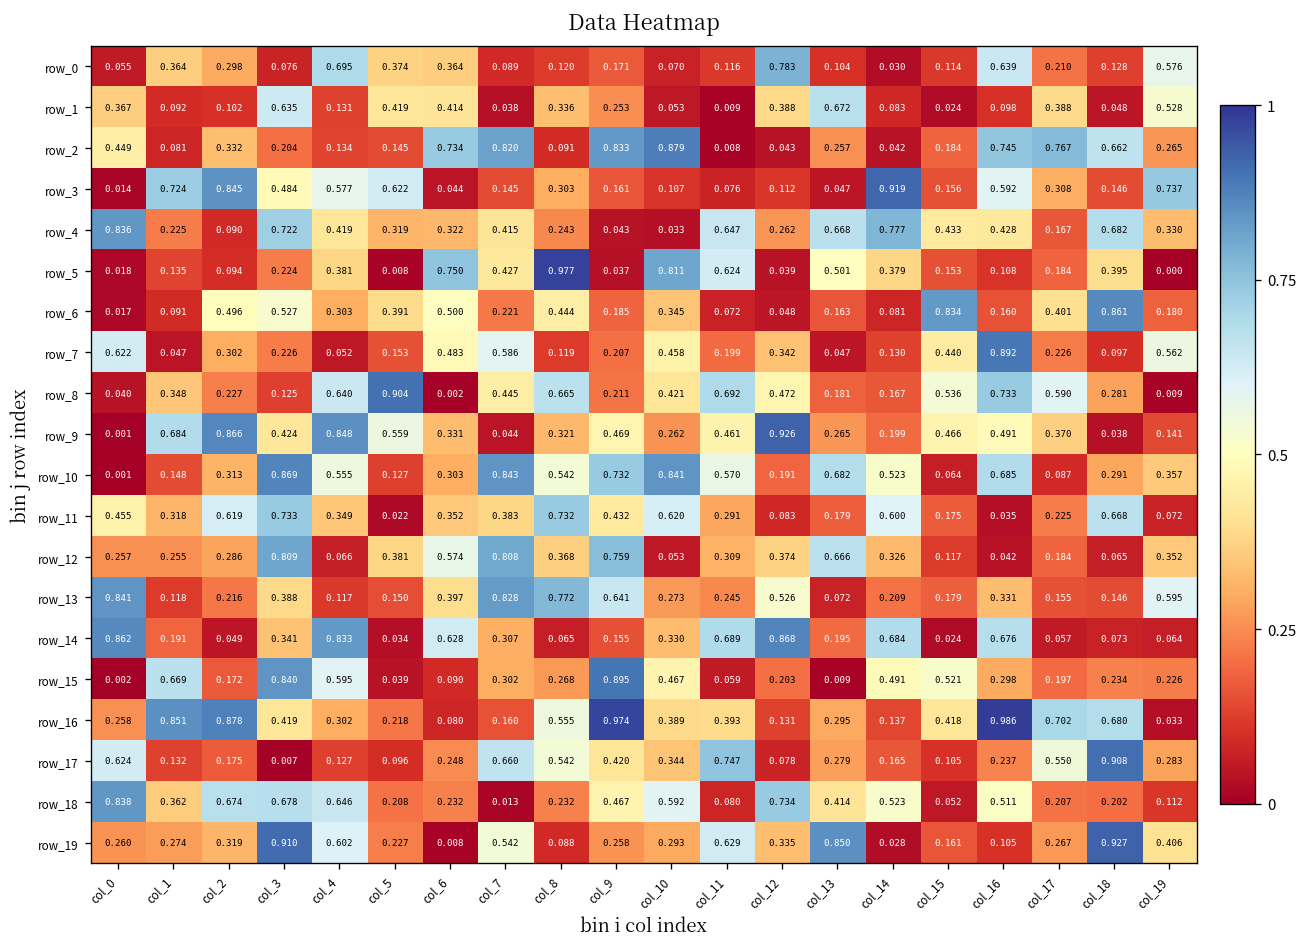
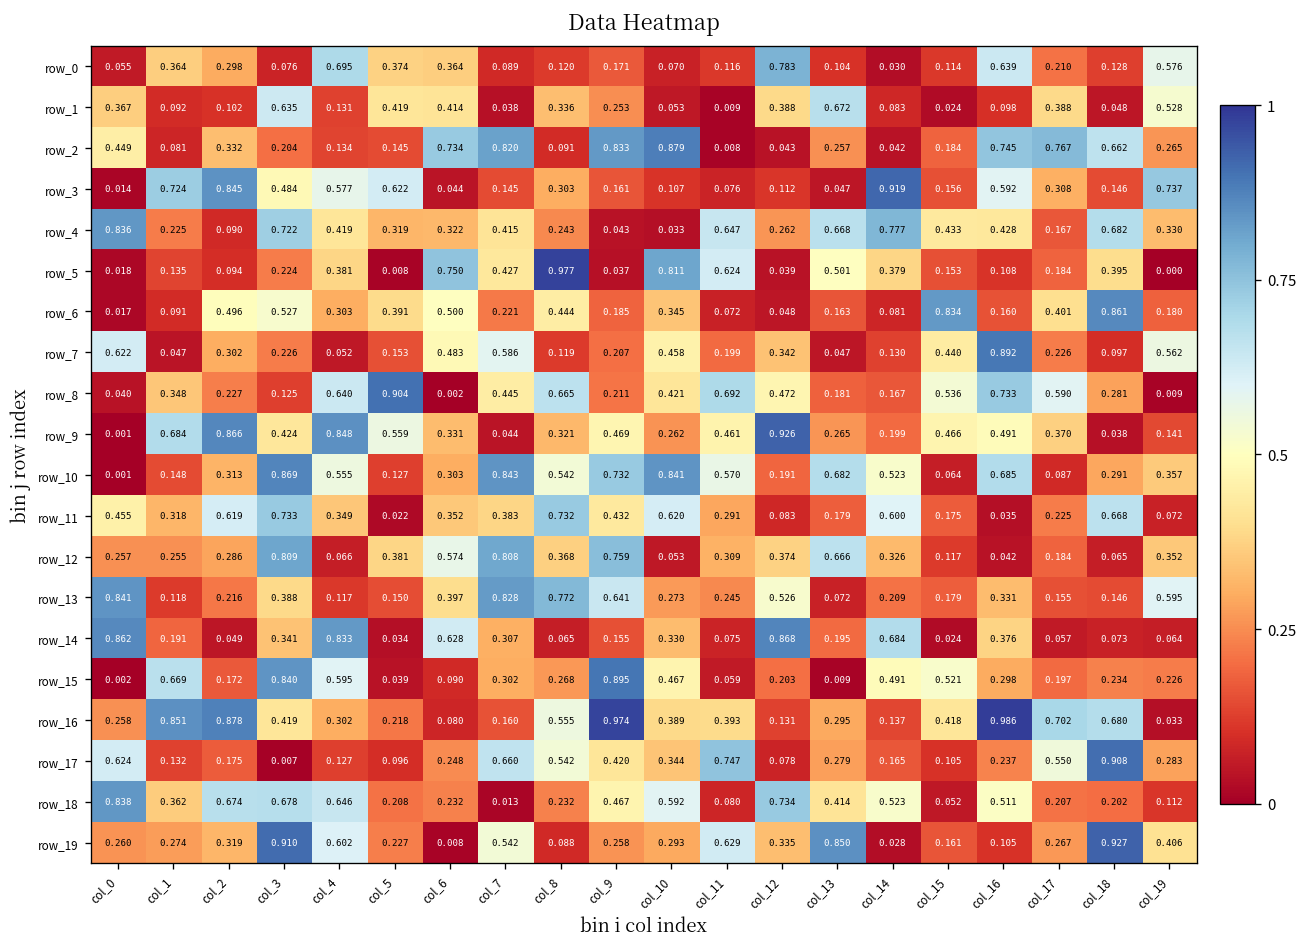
row_14, col_11: 0.689 -> 0.075
row_14, col_16: 0.676 -> 0.376
